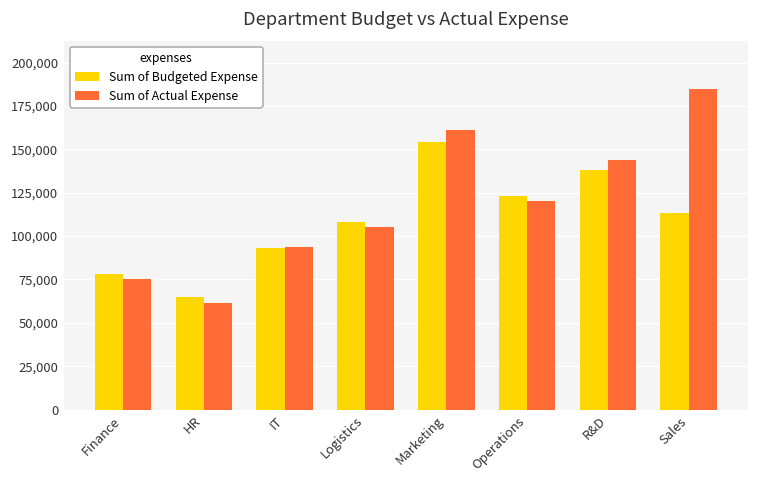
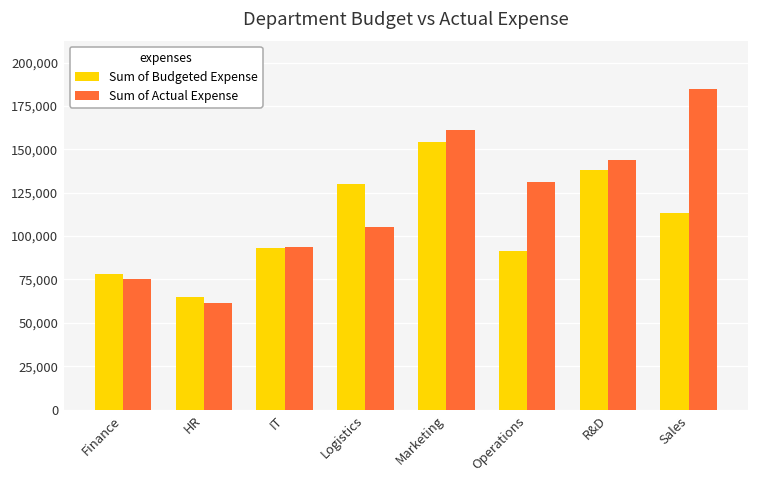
Sum of Budgeted Expense, Logistics: 108,000 -> 130,000
Sum of Budgeted Expense, Operations: 123,000 -> 91,000
Sum of Actual Expense, Operations: 120,000 -> 131,000
